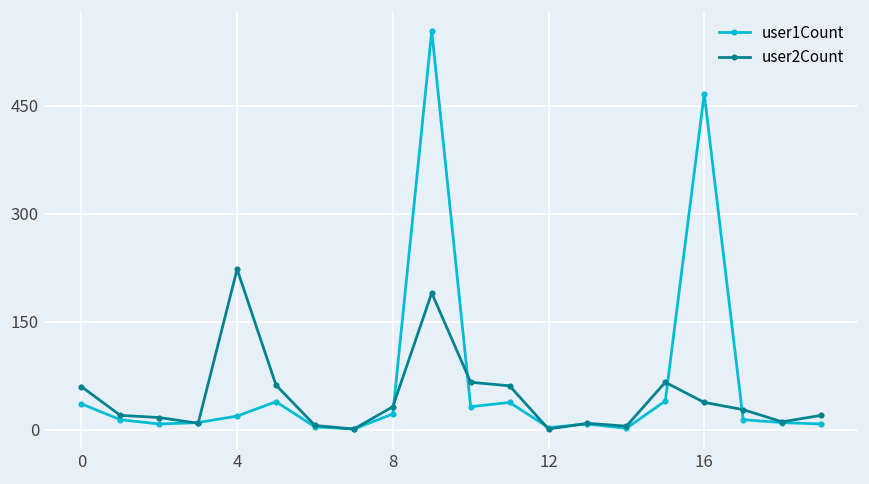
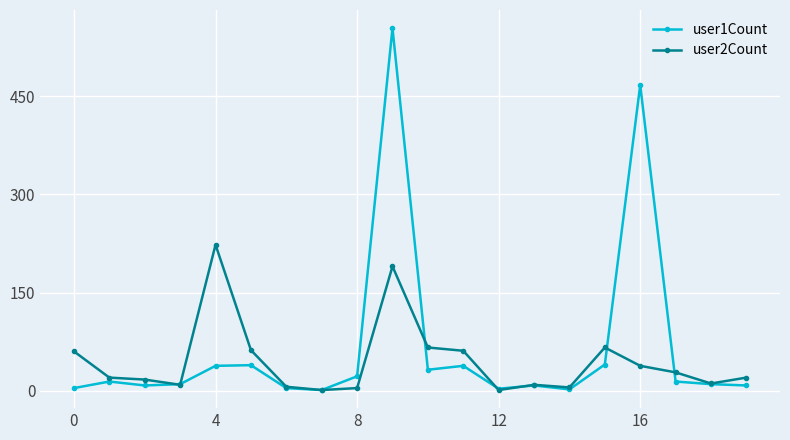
user1Count, 0: 40 -> 0
user1Count, 4: 20 -> 40
user2Count, 8: 30 -> 0
